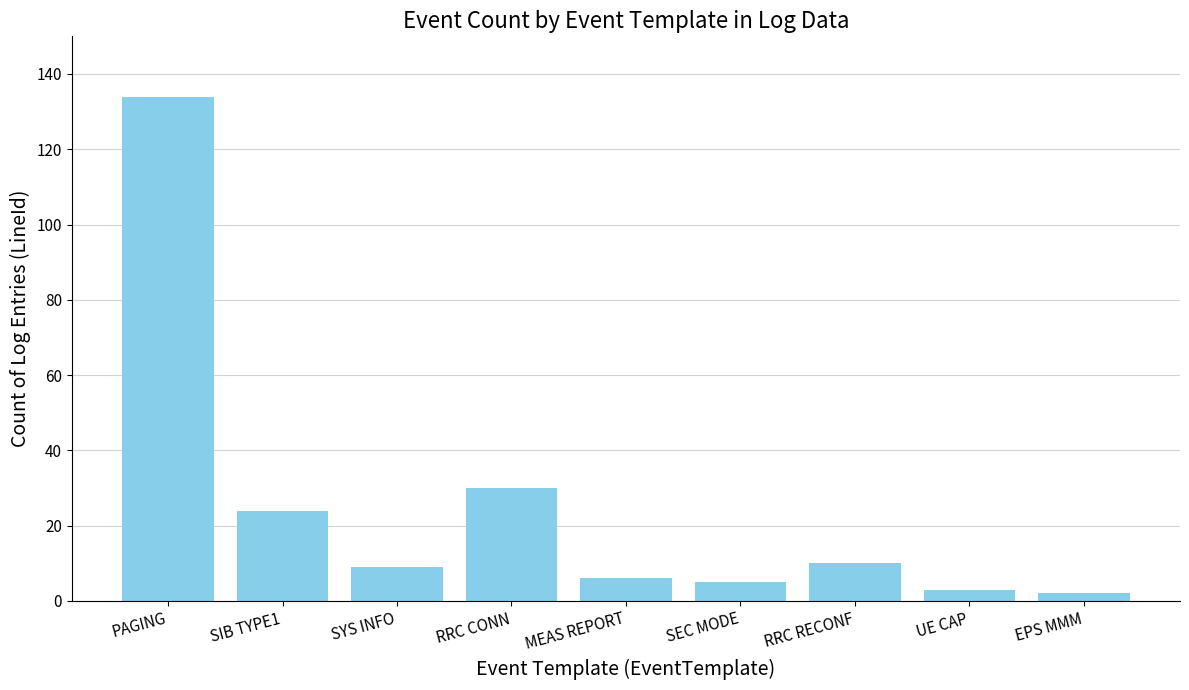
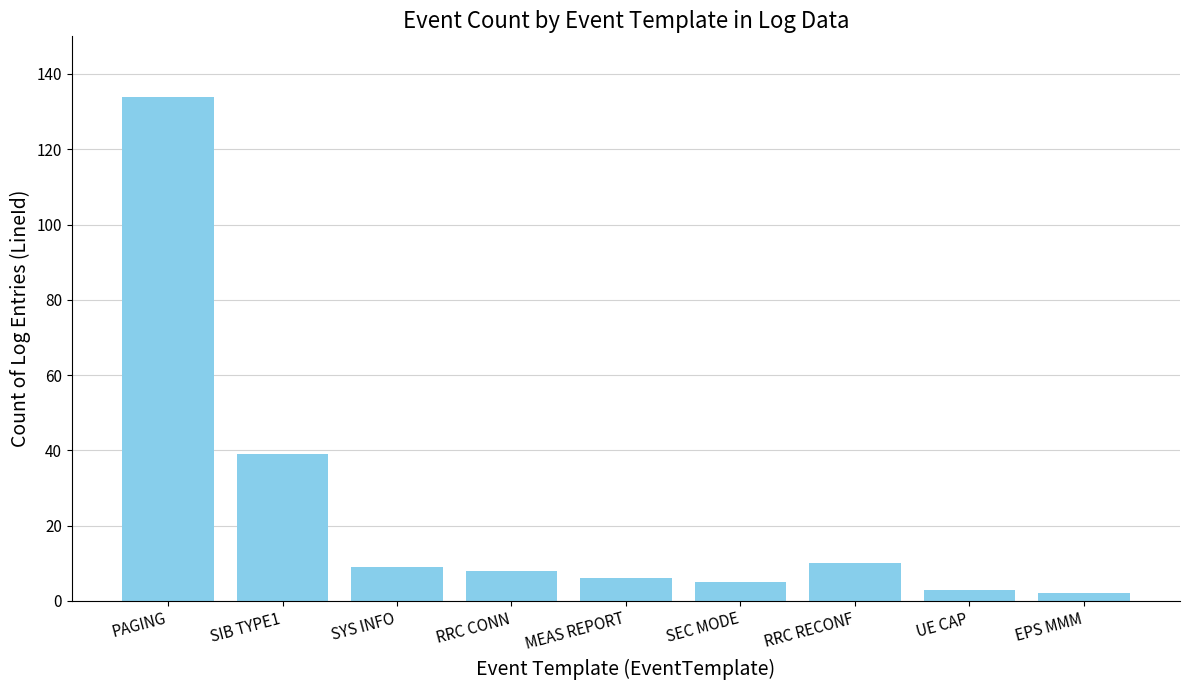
SIB TYPE1: 24 -> 39
RRC CONN: 30 -> 8
